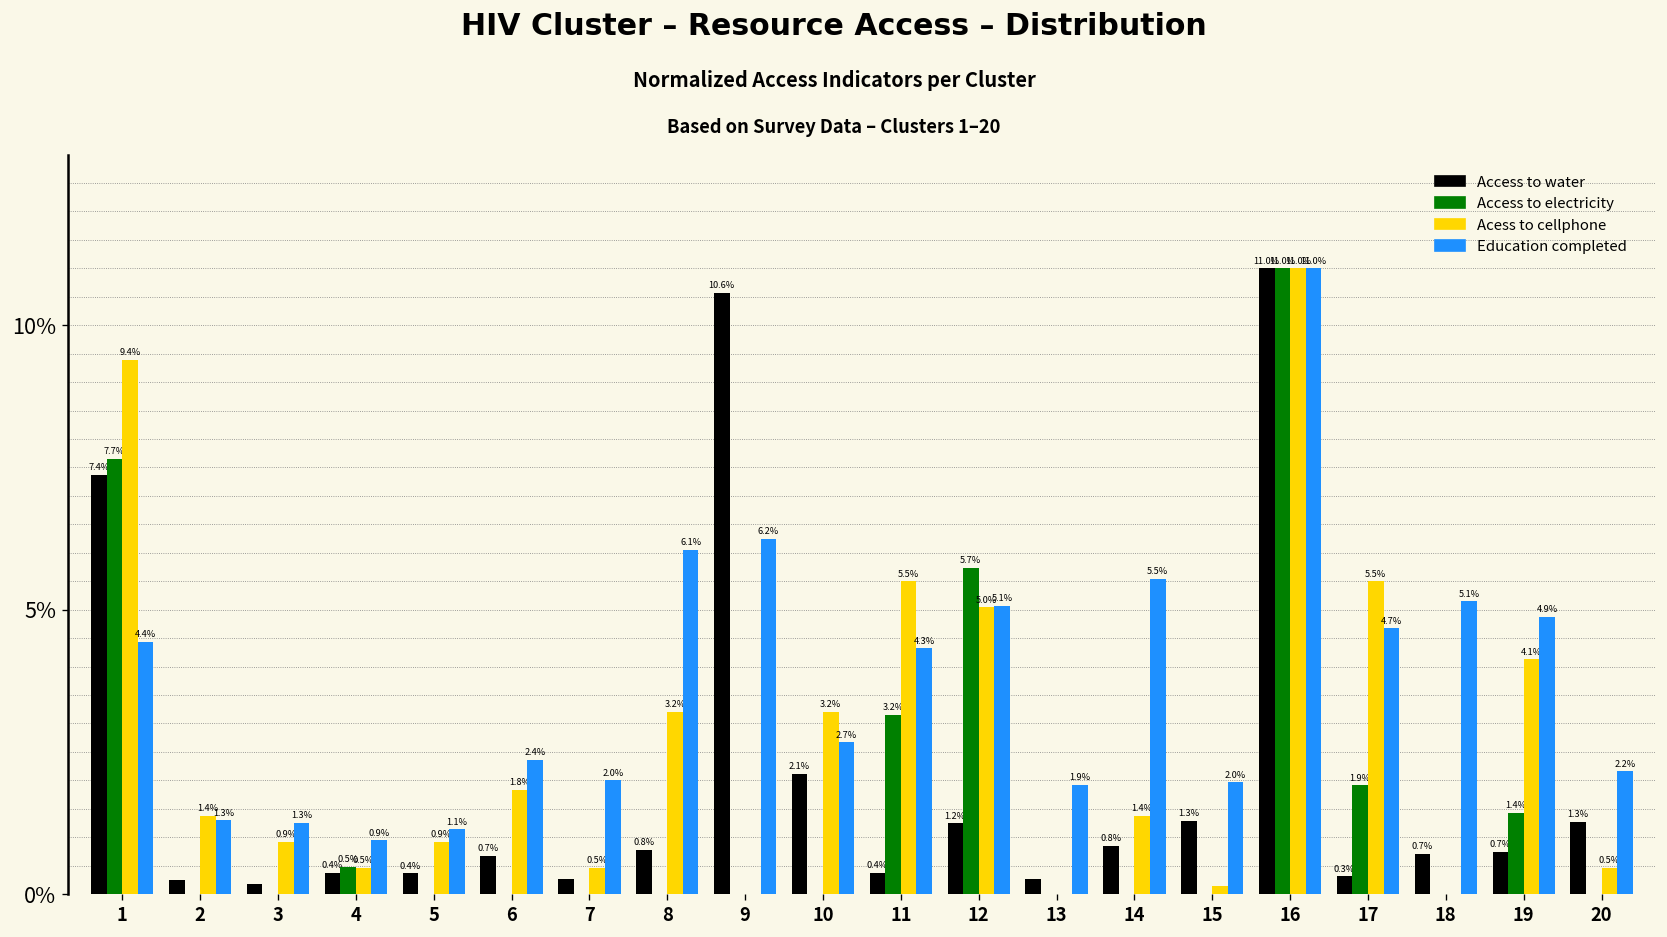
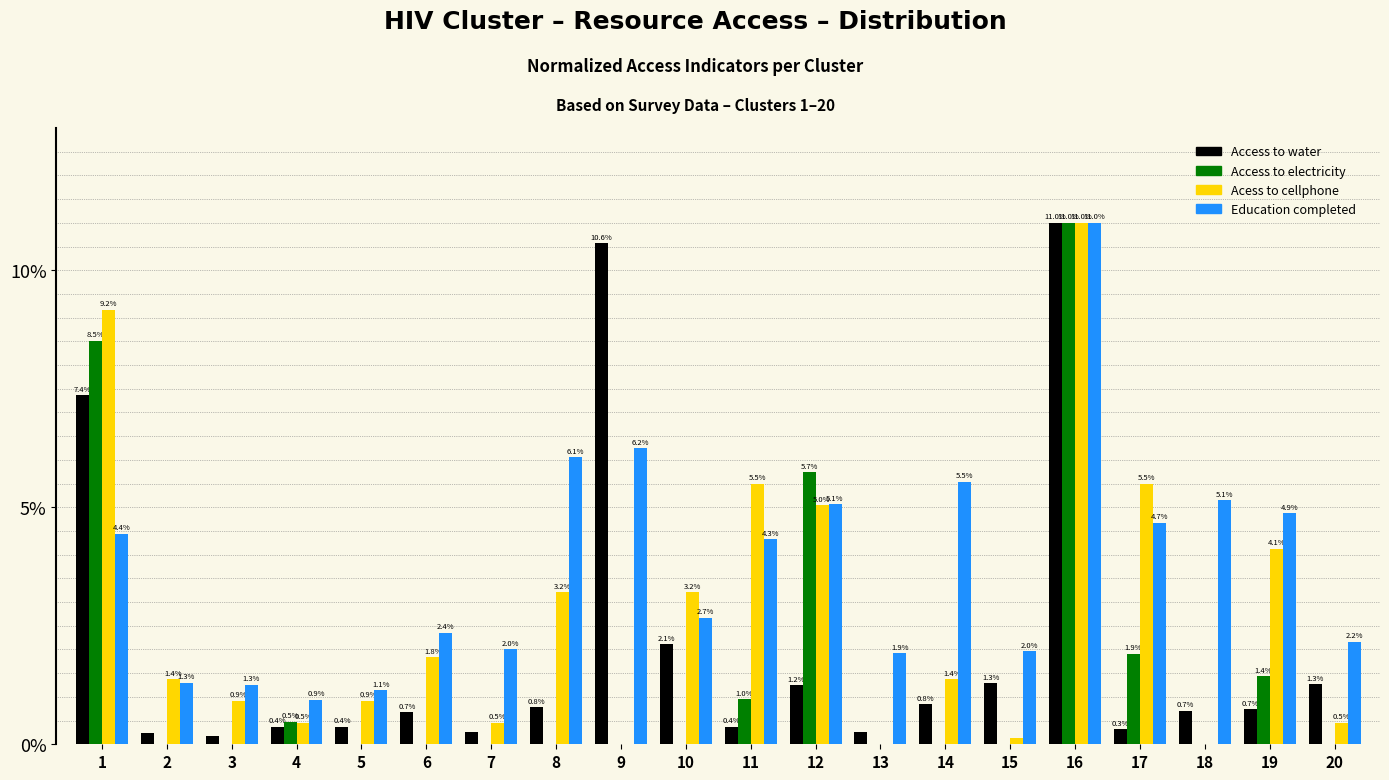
Access to electricity, 1: 7.7% -> 8.5%
Acess to cellphone, 1: 9.4% -> 9.2%
Access to electricity, 11: 3.2% -> 1.0%
